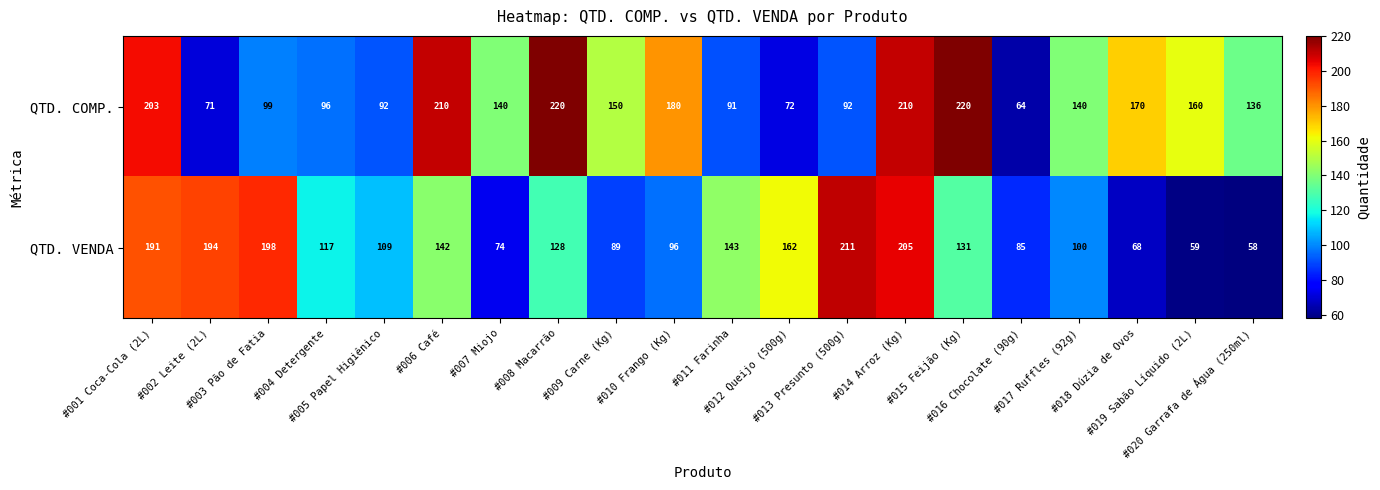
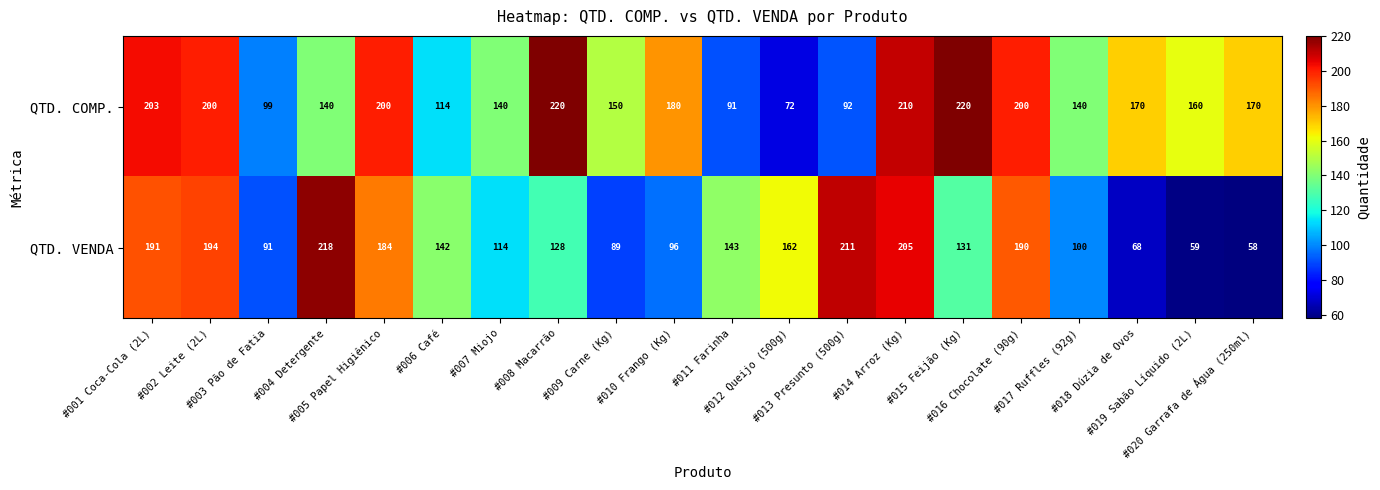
QTD. COMP., #002 Leite (2L): 71 -> 200
QTD. COMP., #004 Detergente: 96 -> 140
QTD. COMP., #005 Papel Higiênico: 92 -> 200
QTD. COMP., #006 Café: 210 -> 114
QTD. COMP., #016 Chocolate (90g): 64 -> 200
QTD. COMP., #020 Garrafa de Água (250ml): 136 -> 170
QTD. VENDA, #003 Pão de Fatia: 198 -> 91
QTD. VENDA, #004 Detergente: 117 -> 218
QTD. VENDA, #005 Papel Higiênico: 109 -> 184
QTD. VENDA, #007 Miojo: 74 -> 114
QTD. VENDA, #016 Chocolate (90g): 85 -> 190
